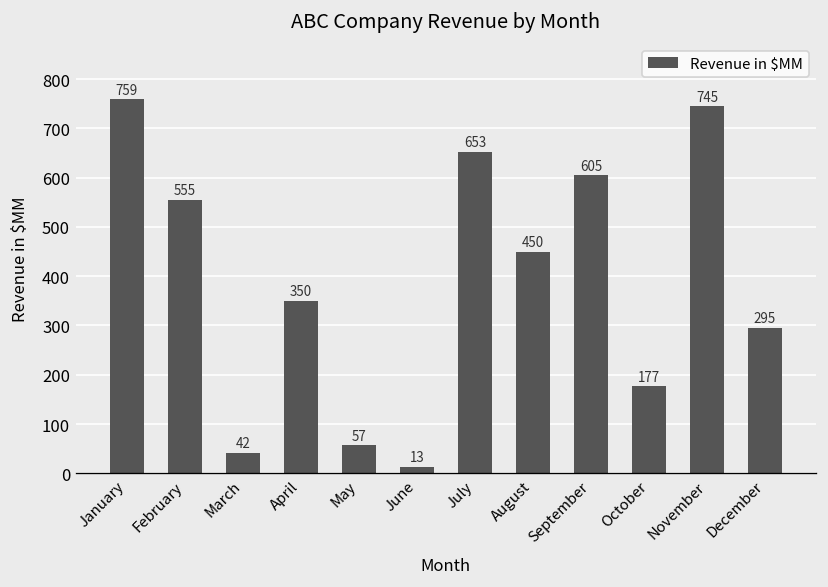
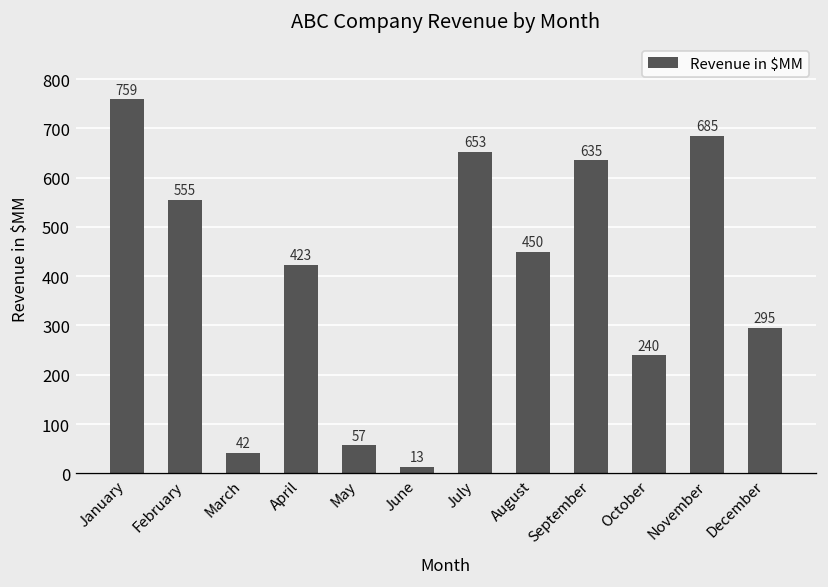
April: 350 -> 423
September: 605 -> 635
October: 177 -> 240
November: 745 -> 685
